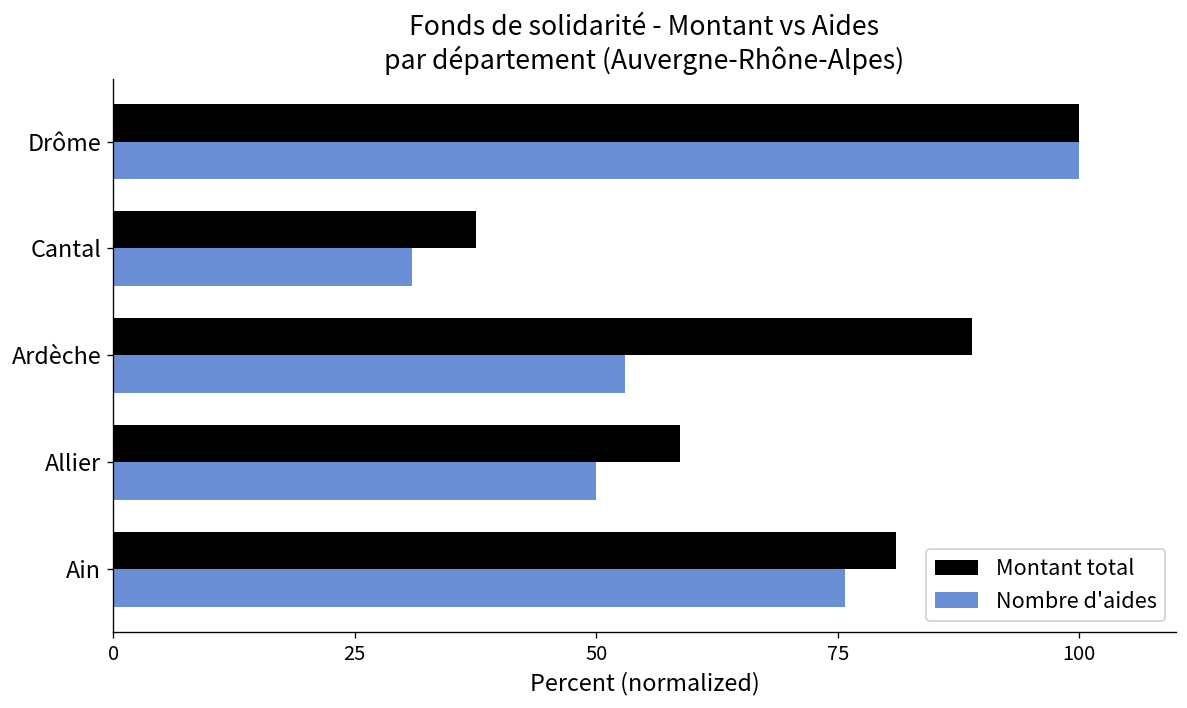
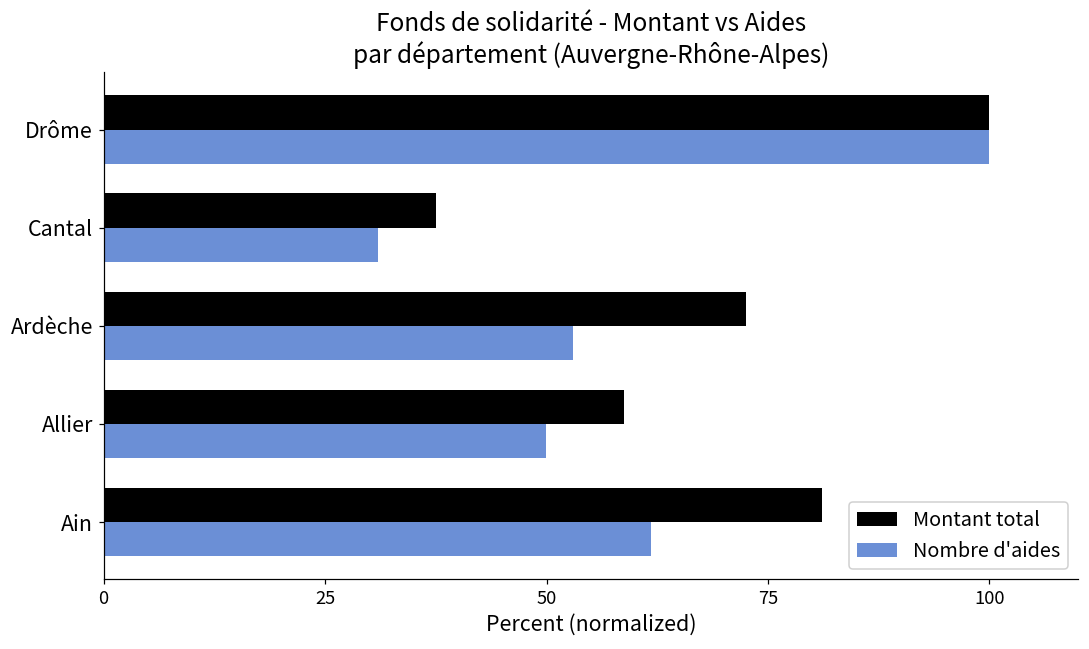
Montant total, Ardèche: 89 -> 72
Nombre d'aides, Ain: 76 -> 62
